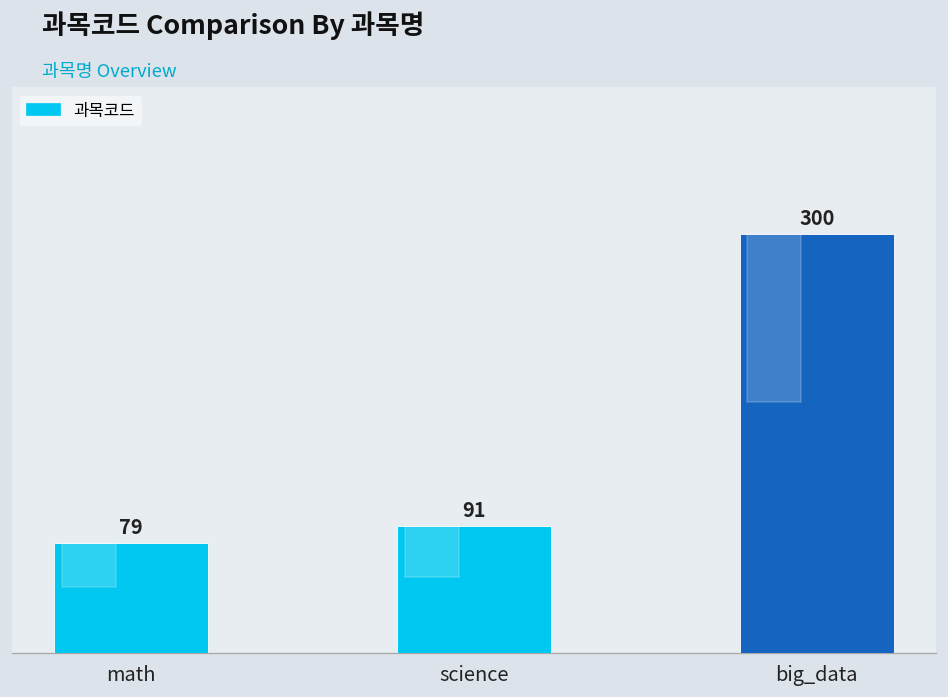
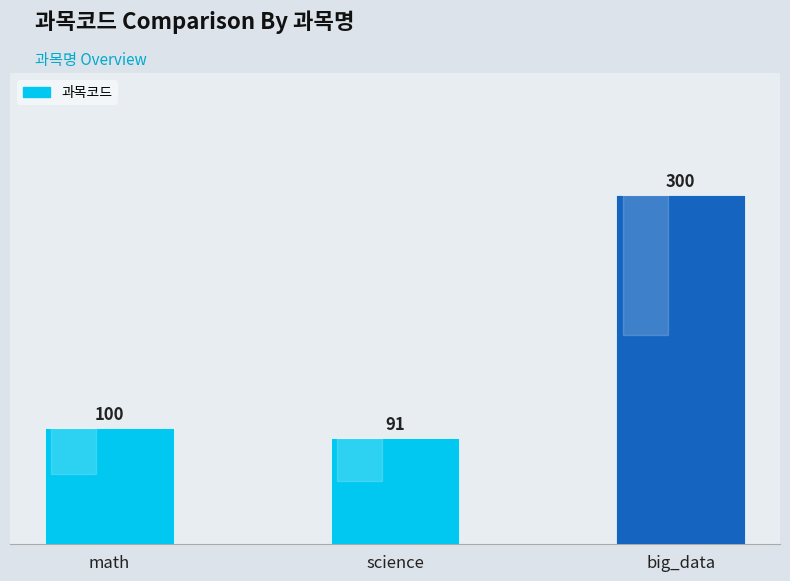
math: 79 -> 100
